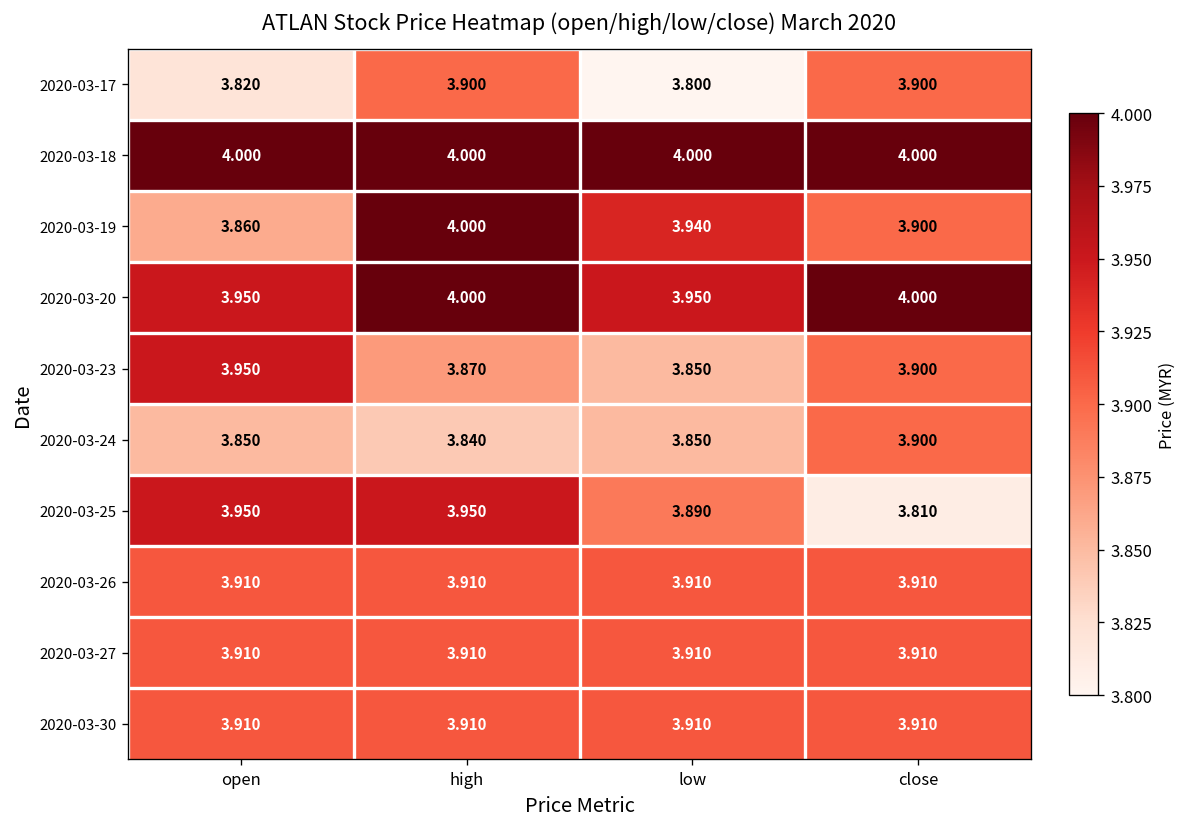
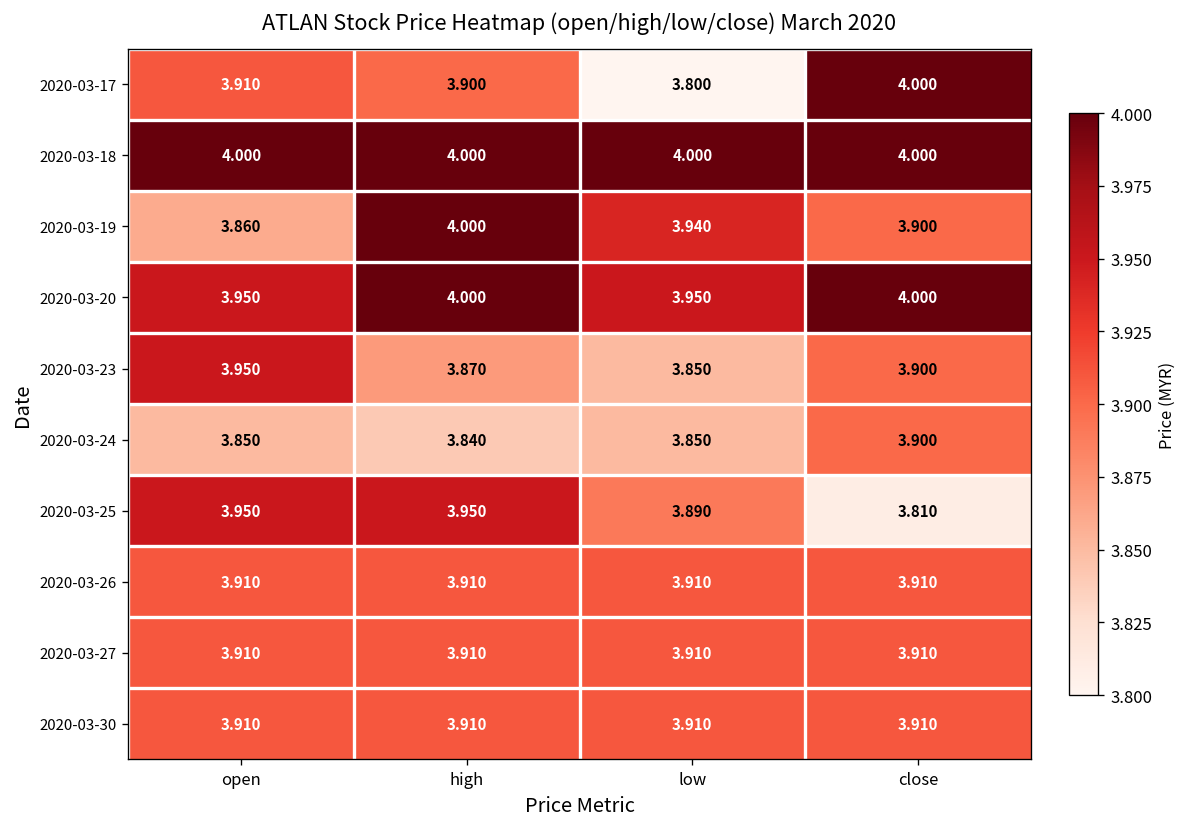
2020-03-17, open: 3.820 -> 3.910
2020-03-17, close: 3.900 -> 4.000
